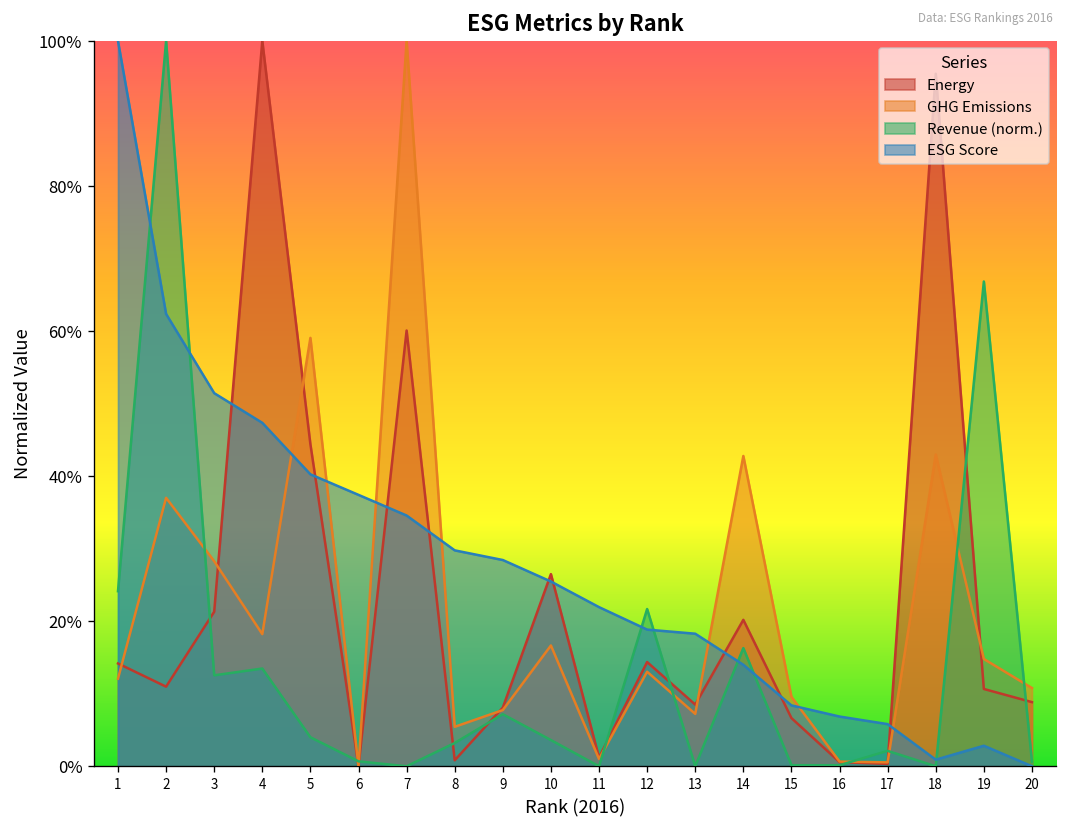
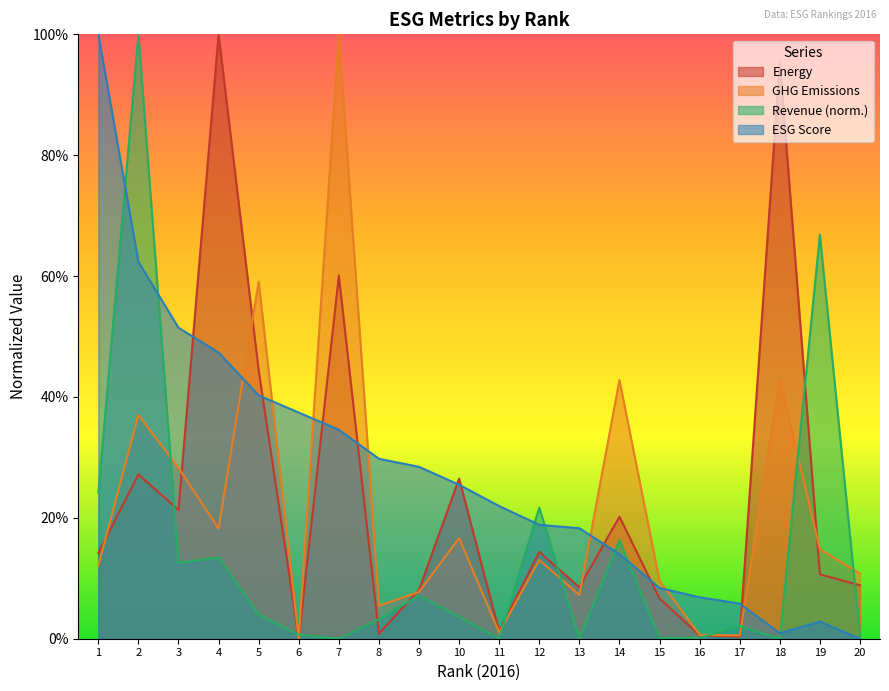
Energy, 2: 11% -> 27%
